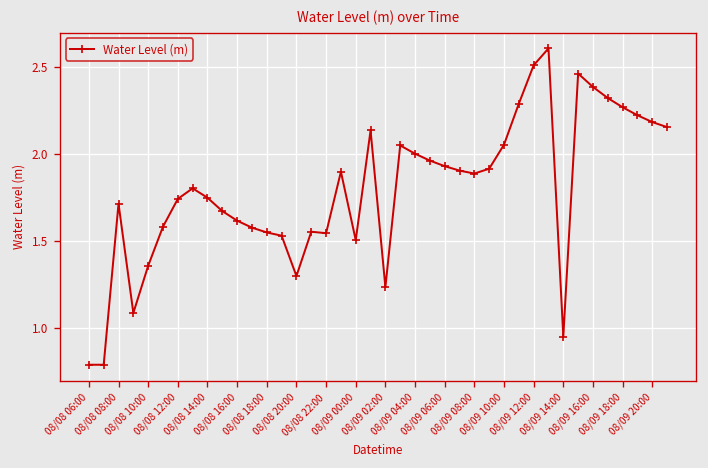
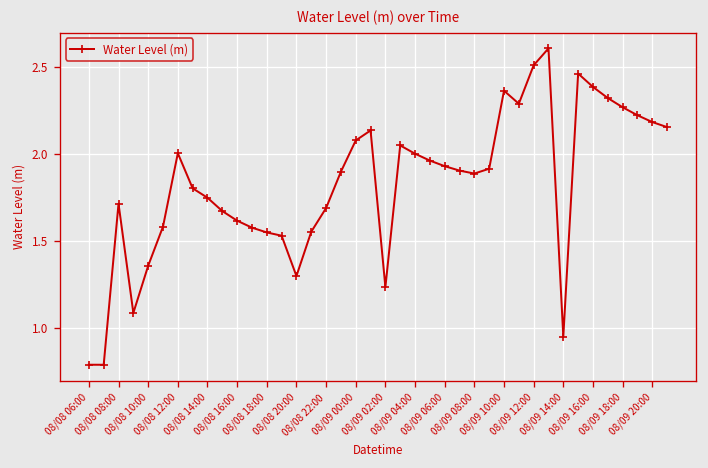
08/08 12:00: 1.74 -> 2.00
08/08 22:00: 1.54 -> 1.69
08/09 00:00: 1.50 -> 2.08
08/09 10:00: 2.05 -> 2.36
